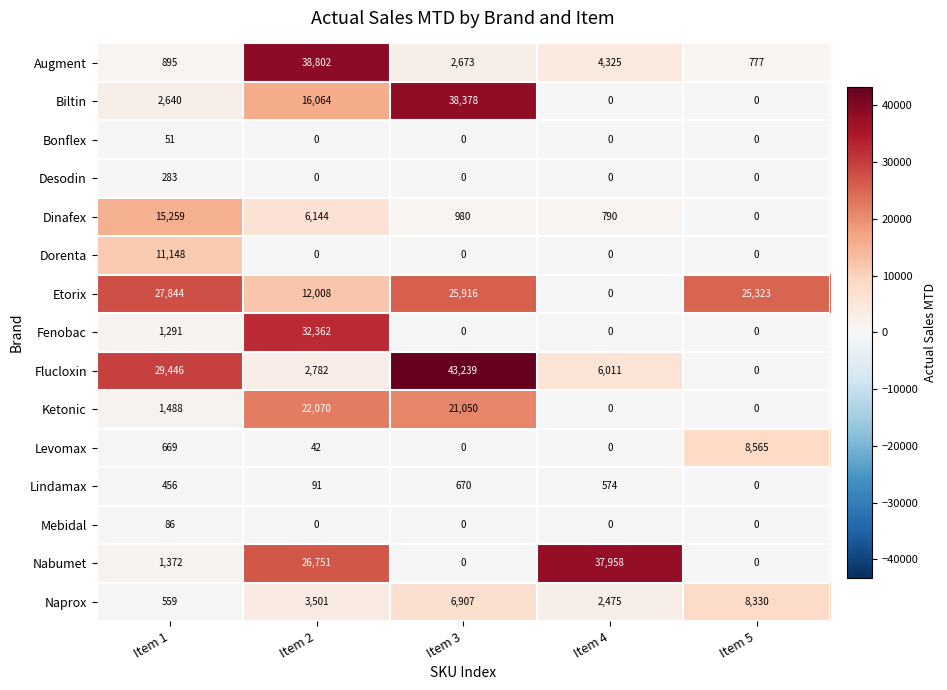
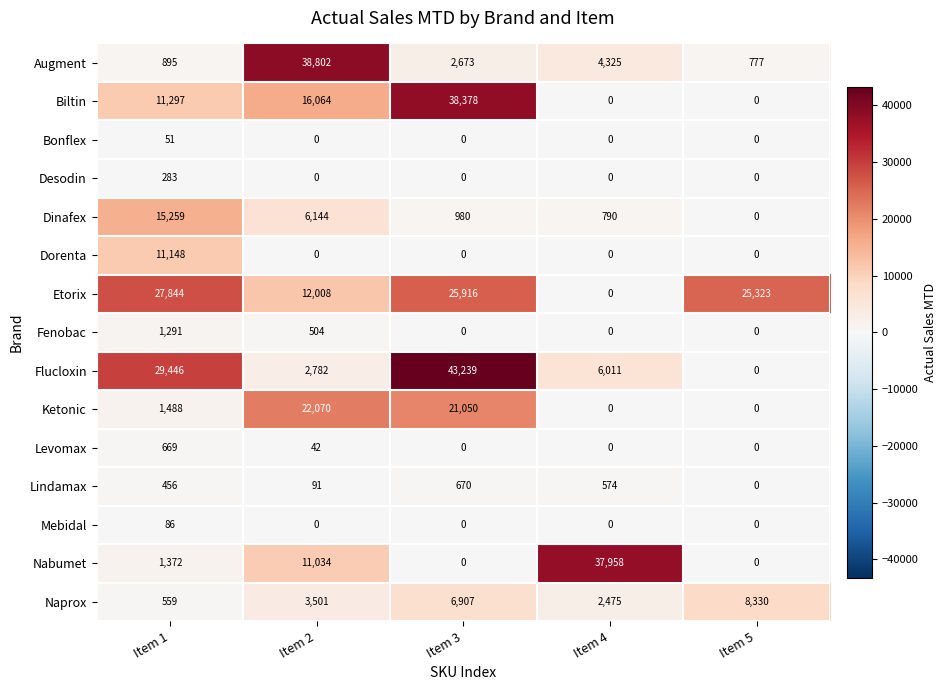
Biltin, Item 1: 2,640 -> 11,297
Fenobac, Item 2: 32,362 -> 504
Levomax, Item 5: 8,565 -> 0
Nabumet, Item 2: 26,751 -> 11,034
